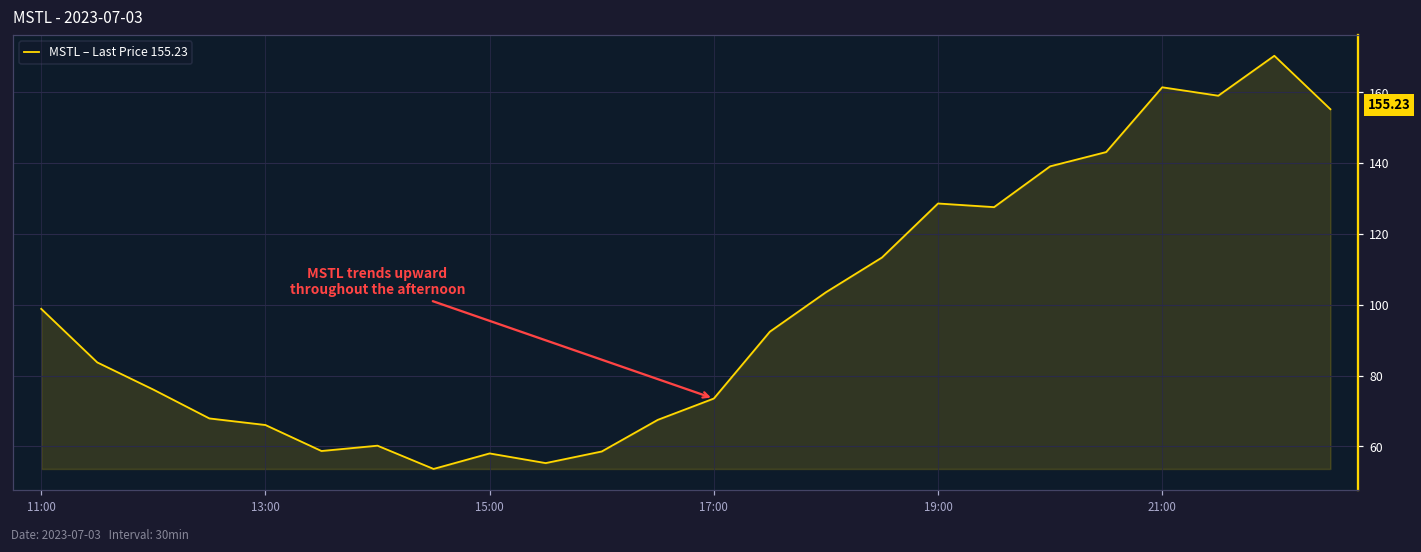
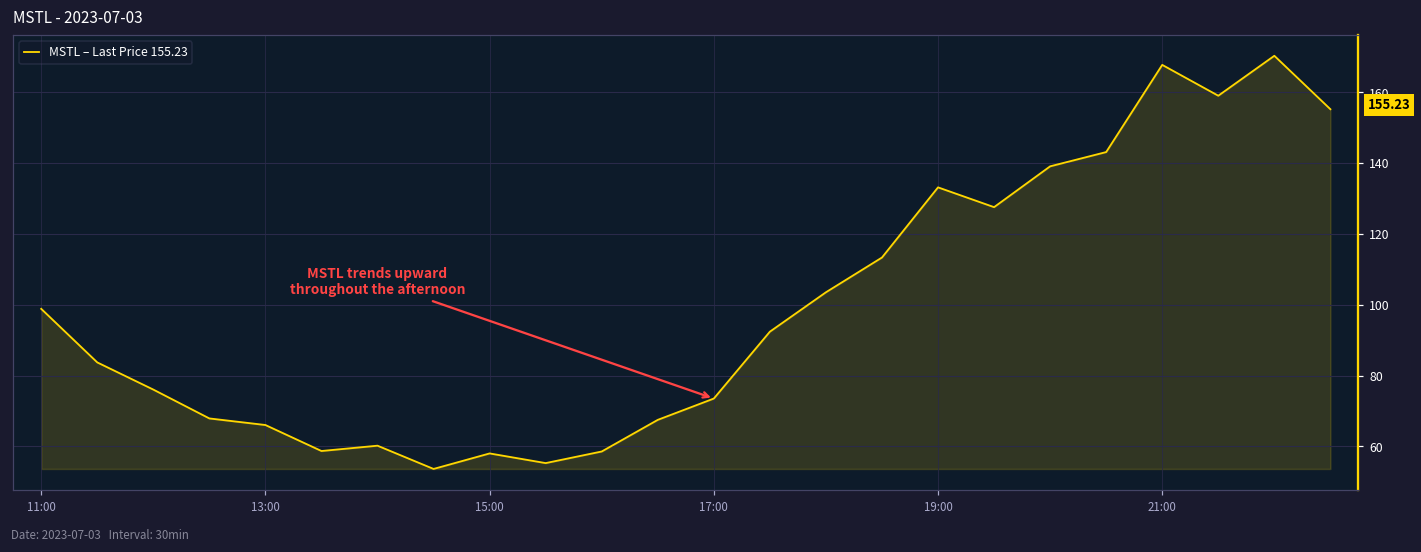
19:00: 129 -> 133
21:00: 161 -> 168
